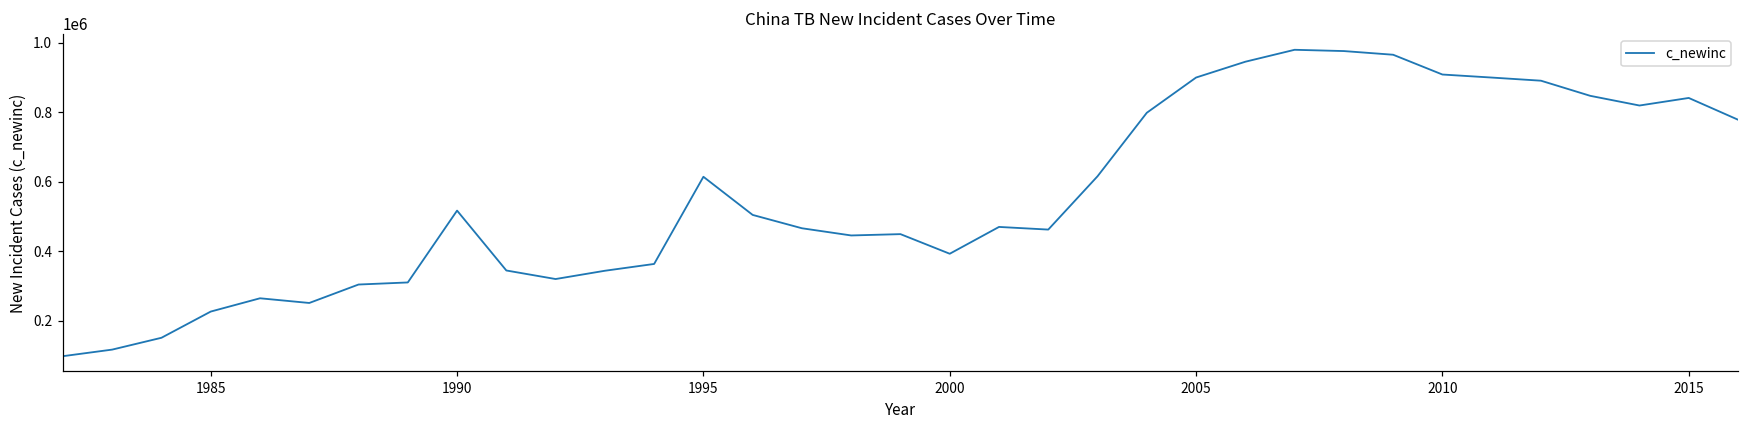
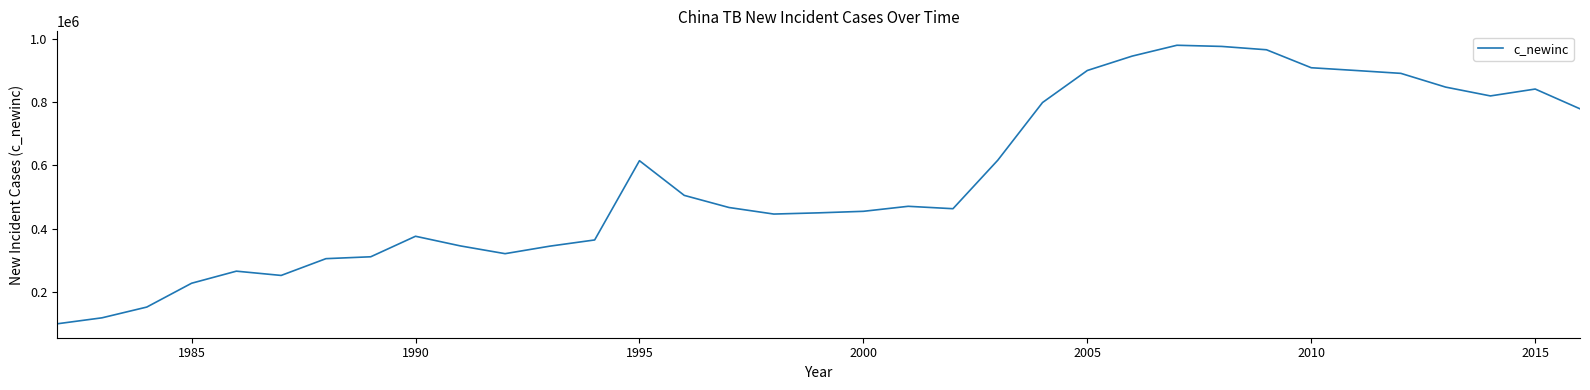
1990: 520000 -> 380000
2000: 390000 -> 450000
